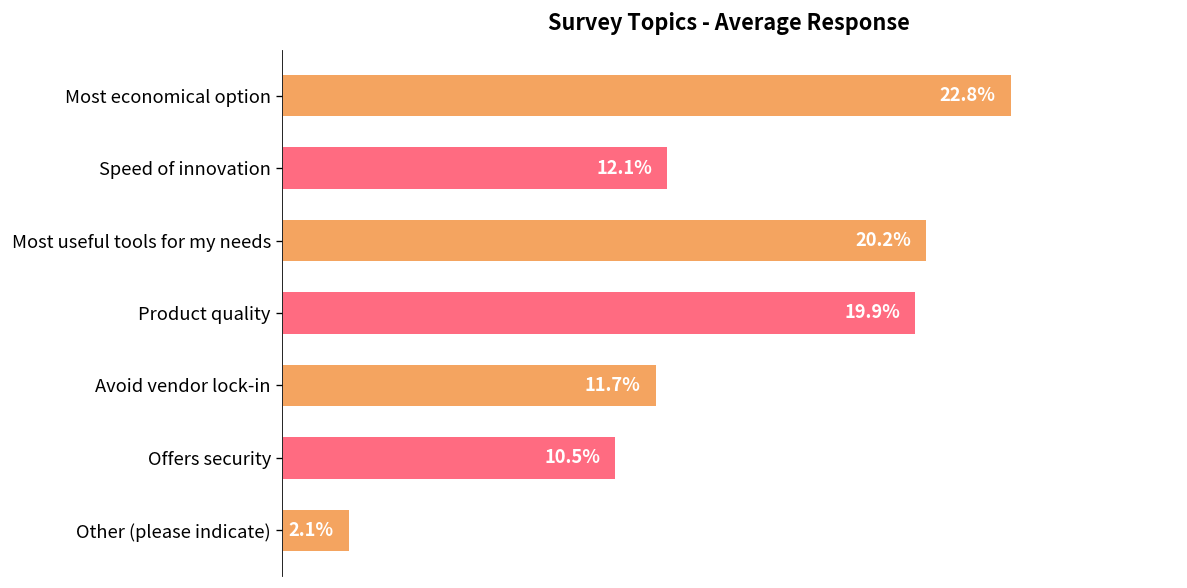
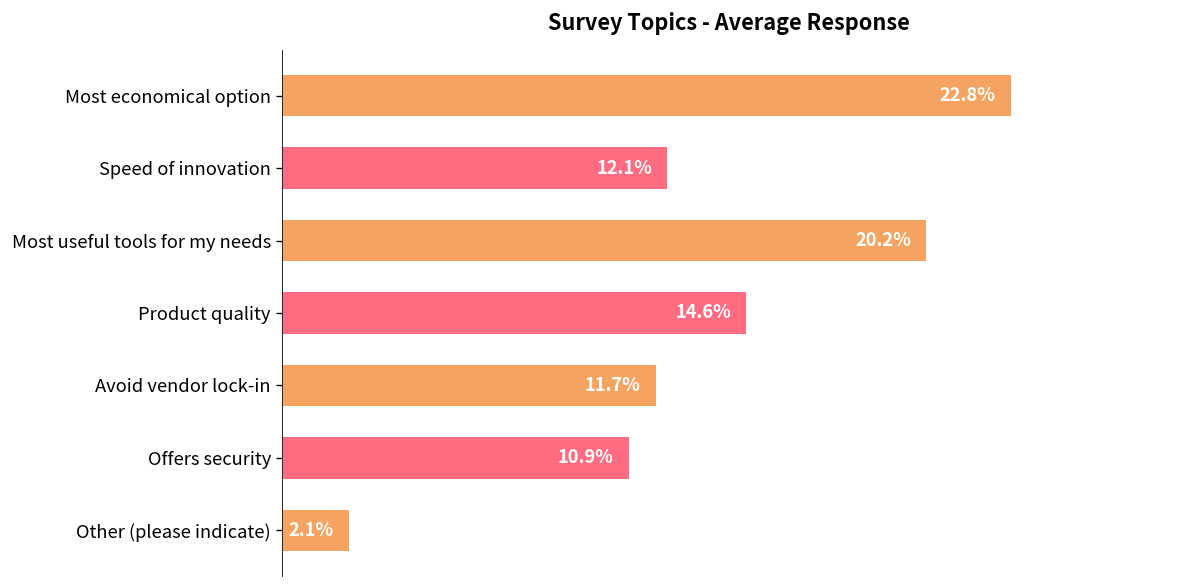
Product quality: 19.9% -> 14.6%
Offers security: 10.5% -> 10.9%
